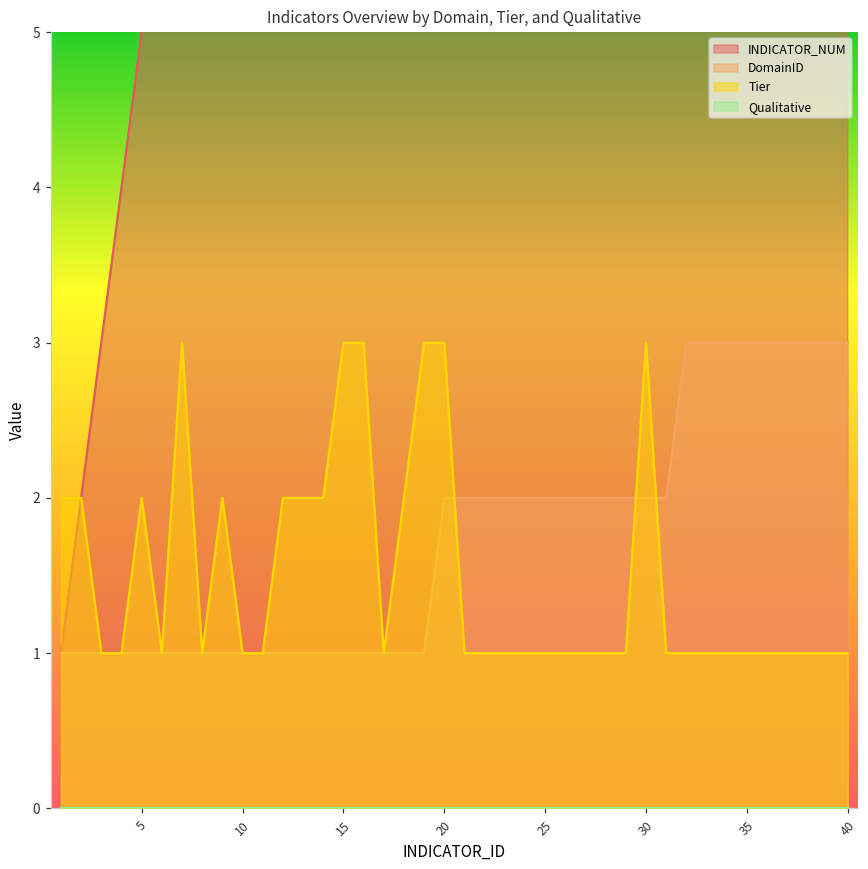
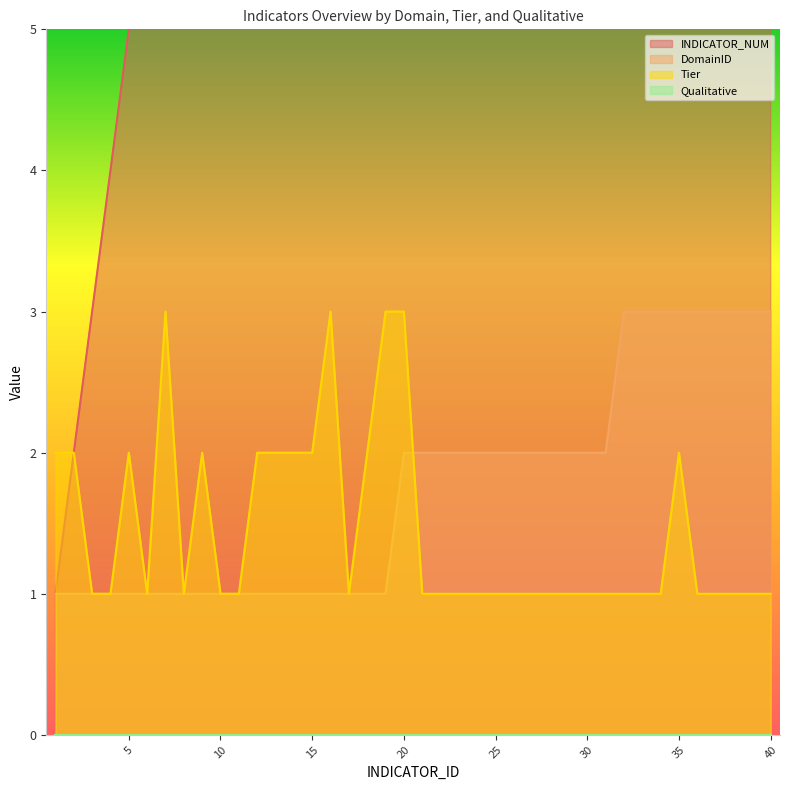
Tier, 15: 3 -> 2
Tier, 30: 3 -> 1
Tier, 35: 1 -> 2
